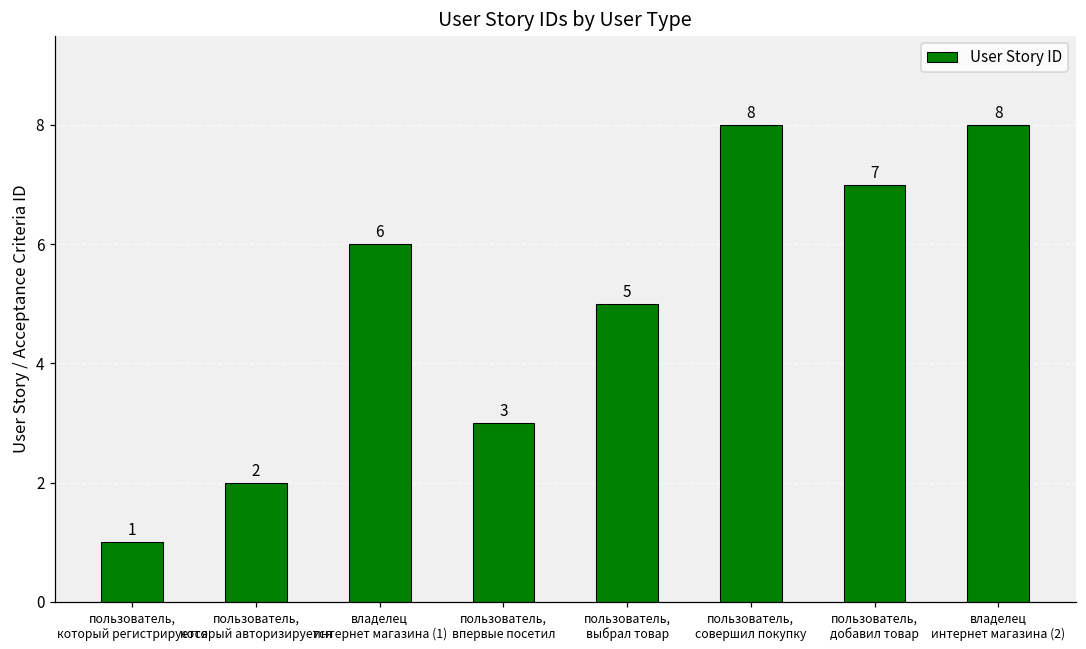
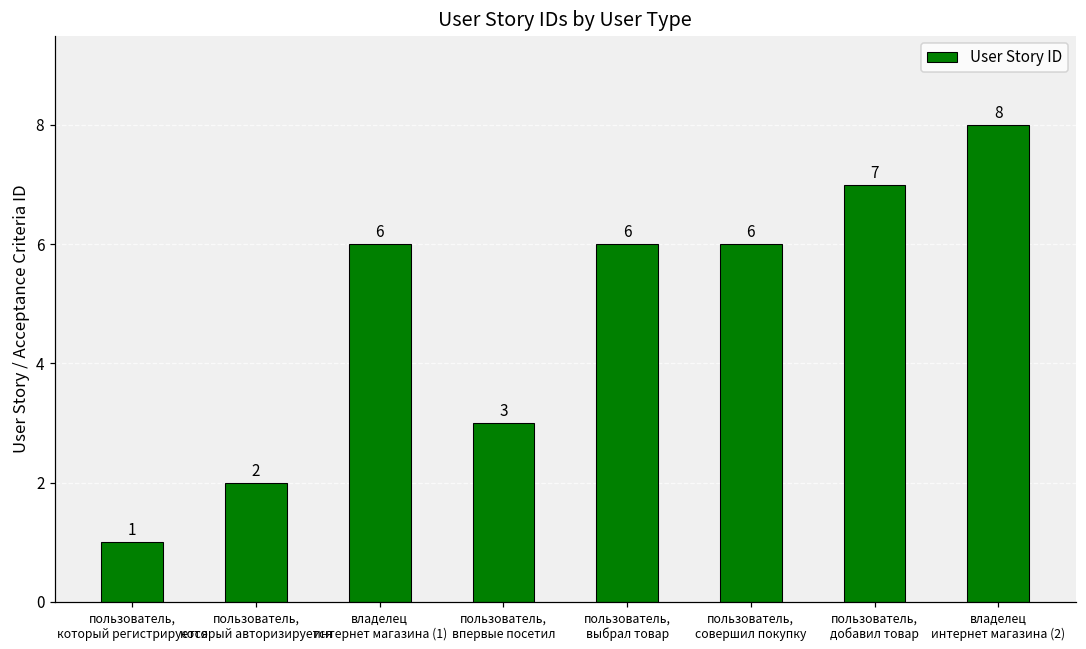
пользователь, выбрал товар: 5 -> 6
пользователь, совершил покупку: 8 -> 6
